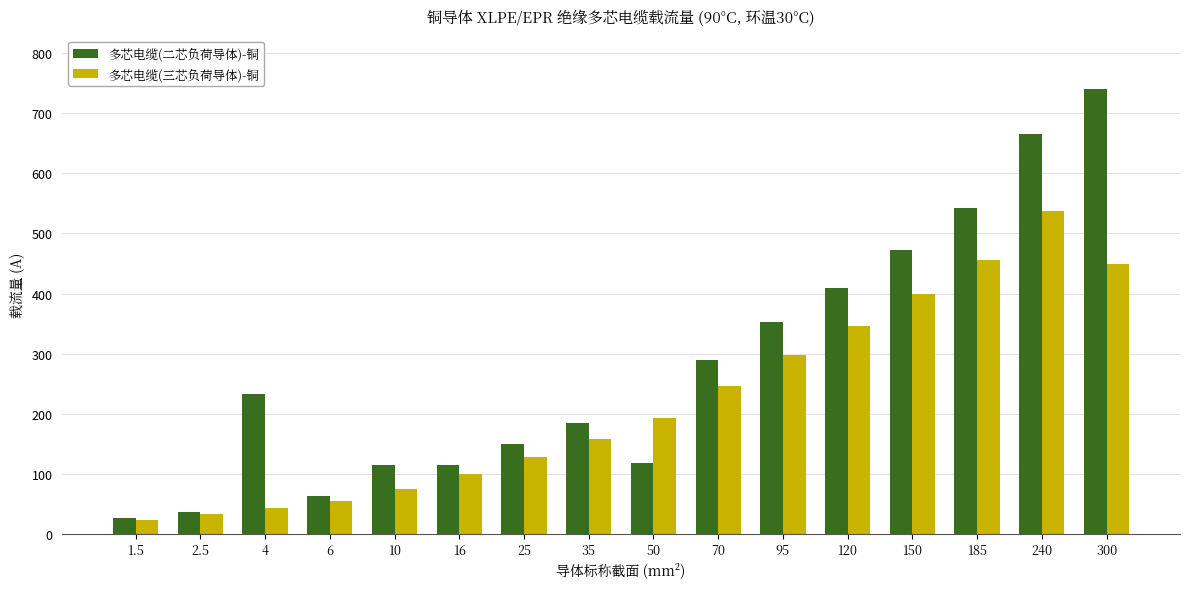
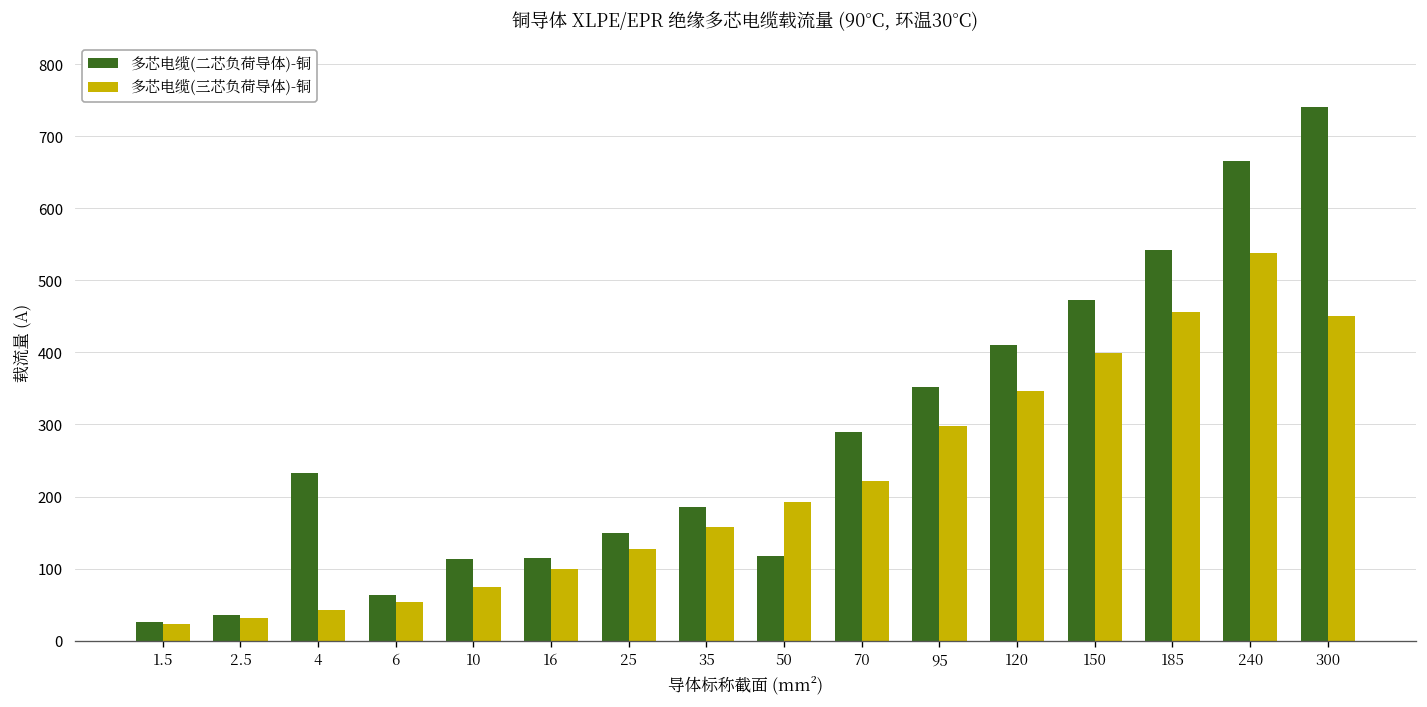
多芯电缆(三芯负荷导体)-铜, 70: 250 -> 220
